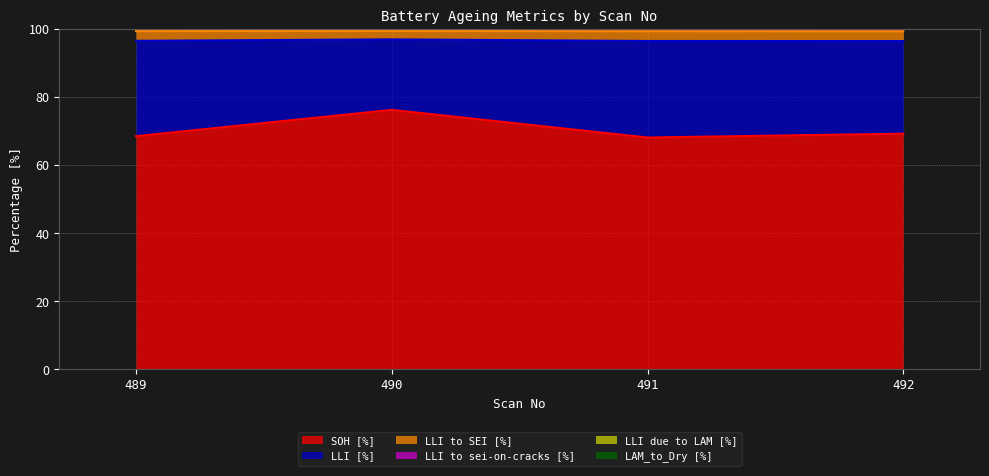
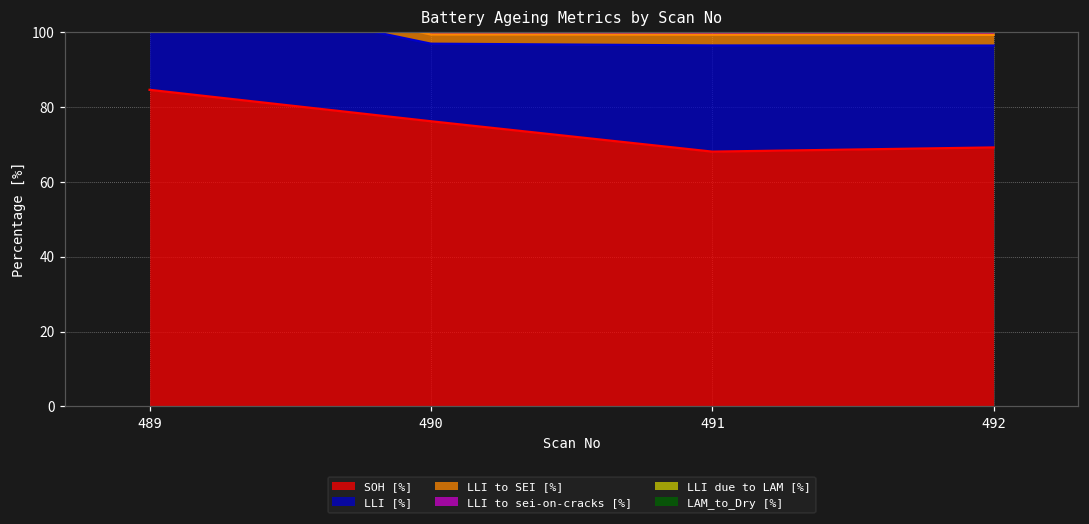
SOH [%], 489: 68 -> 85
